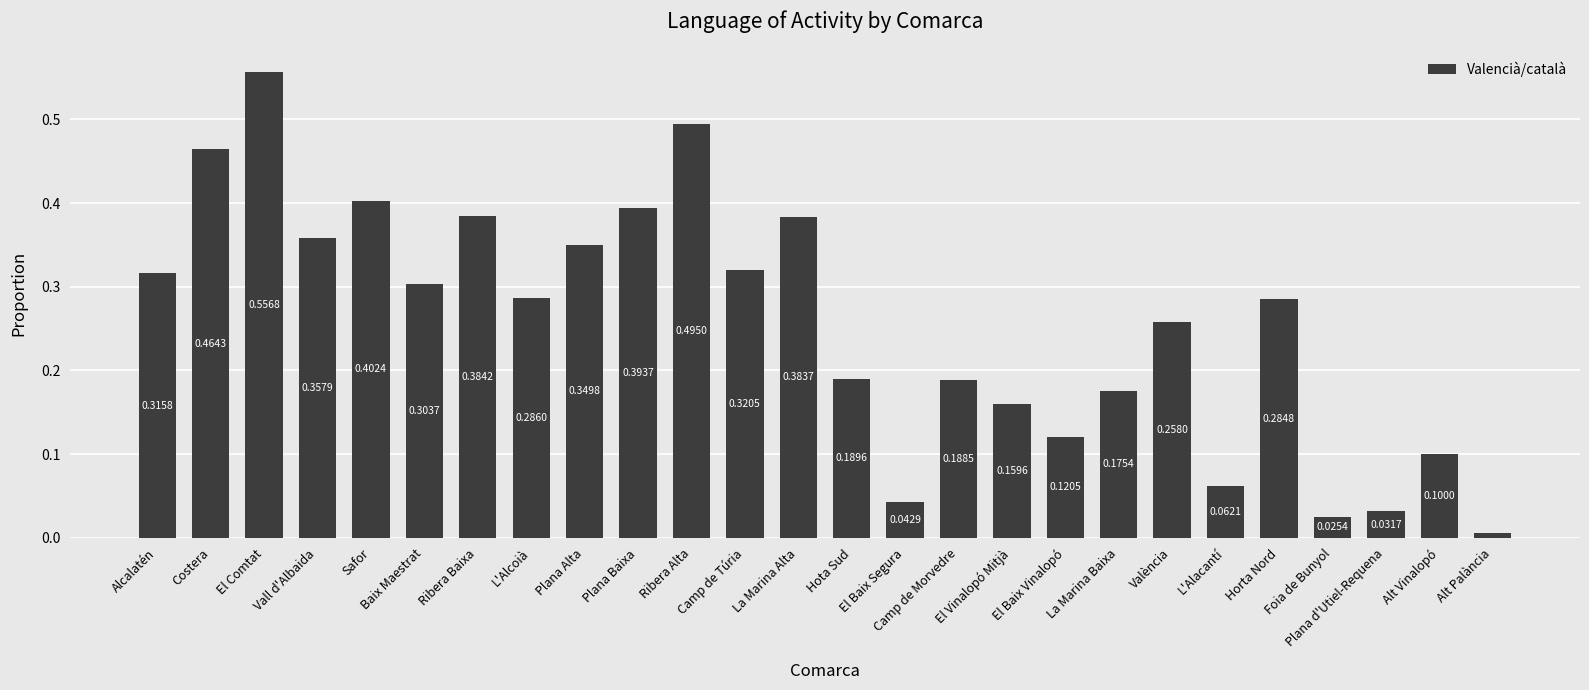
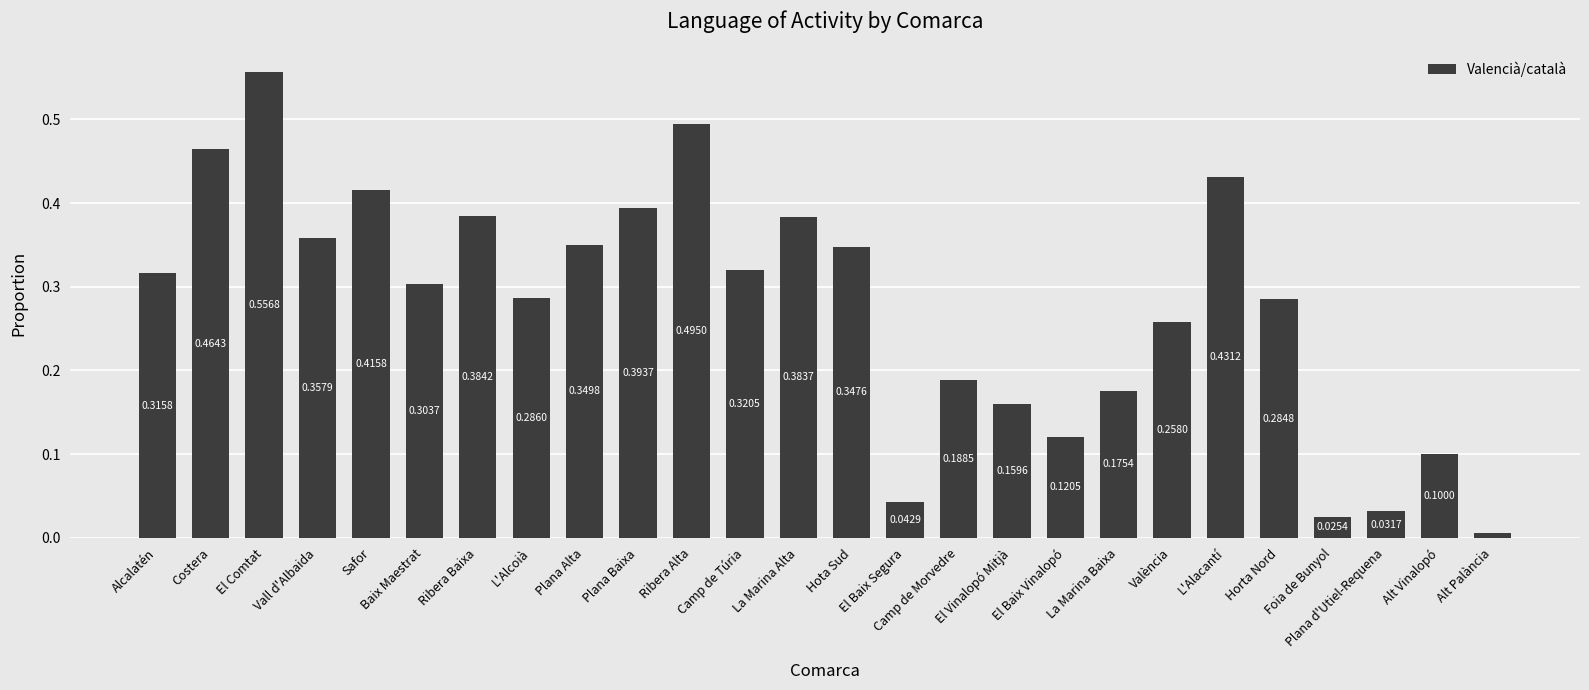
Safor: 0.4024 -> 0.4158
Hota Sud: 0.1896 -> 0.3476
L'Alacantí: 0.0621 -> 0.4312
